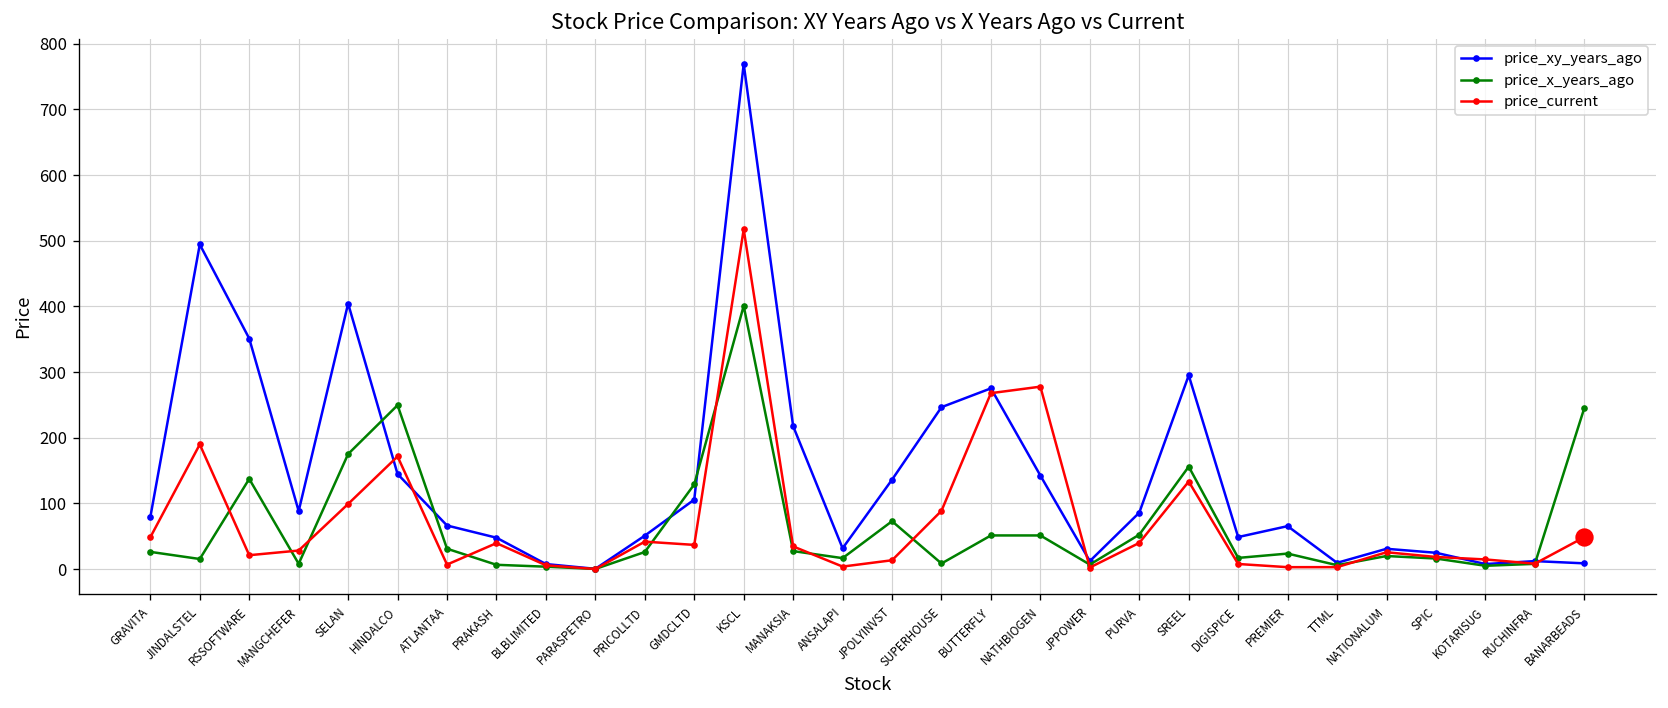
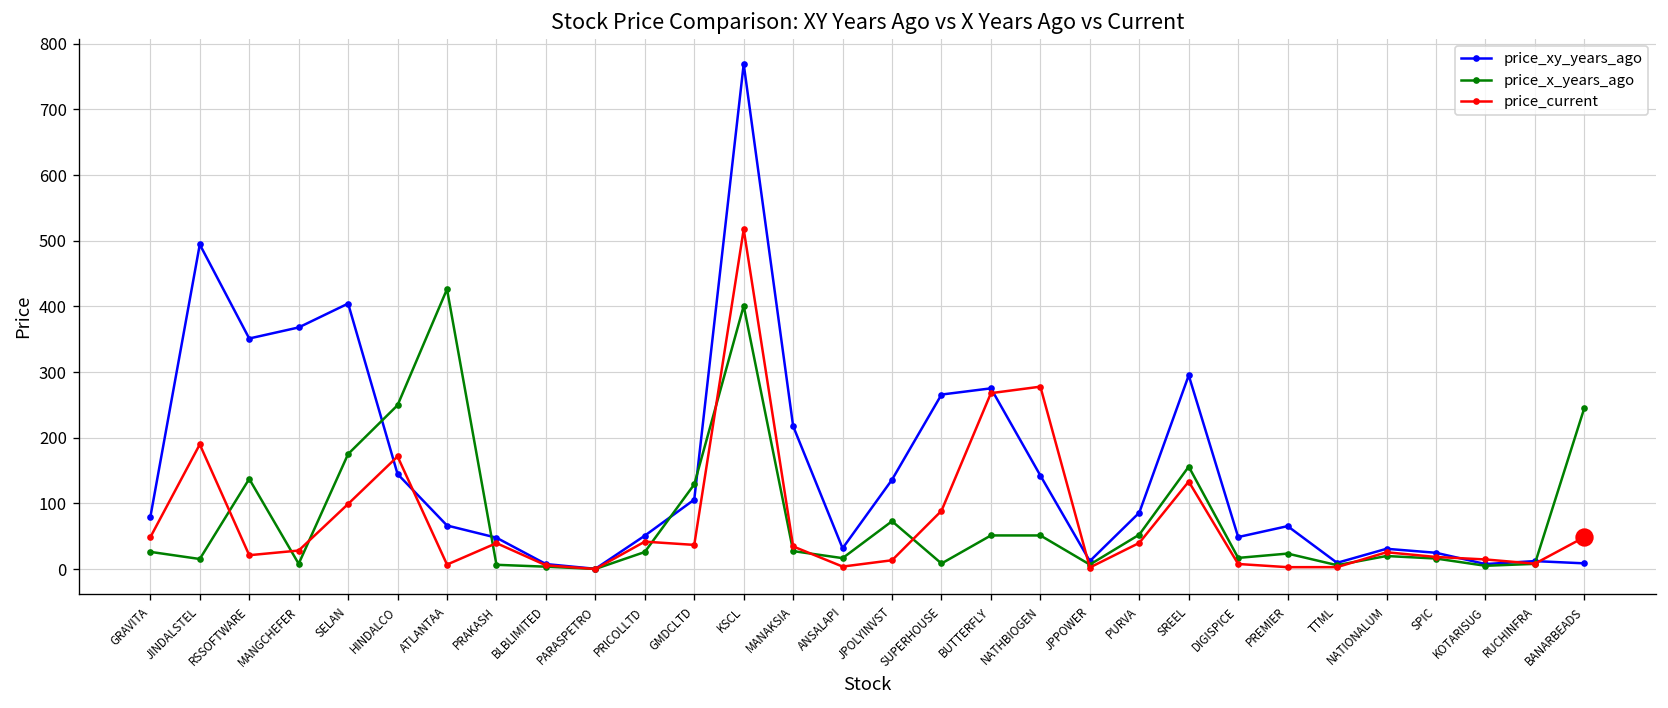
price_xy_years_ago, MANGCHEFER: 90 -> 370
price_x_years_ago, ATLANTAA: 30 -> 430
price_xy_years_ago, SUPERHOUSE: 250 -> 270
